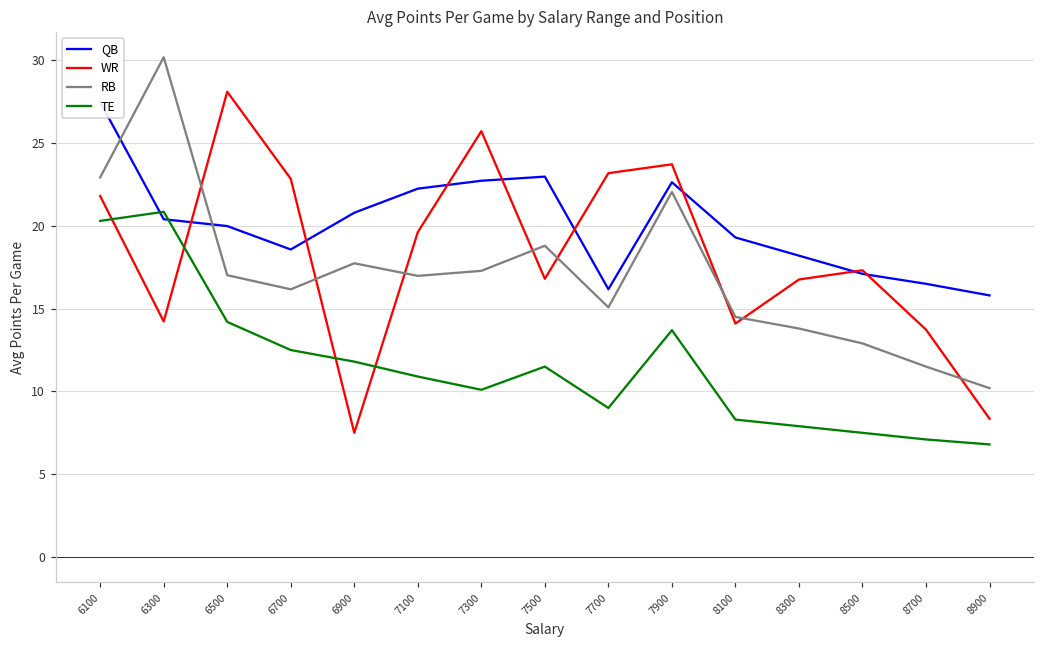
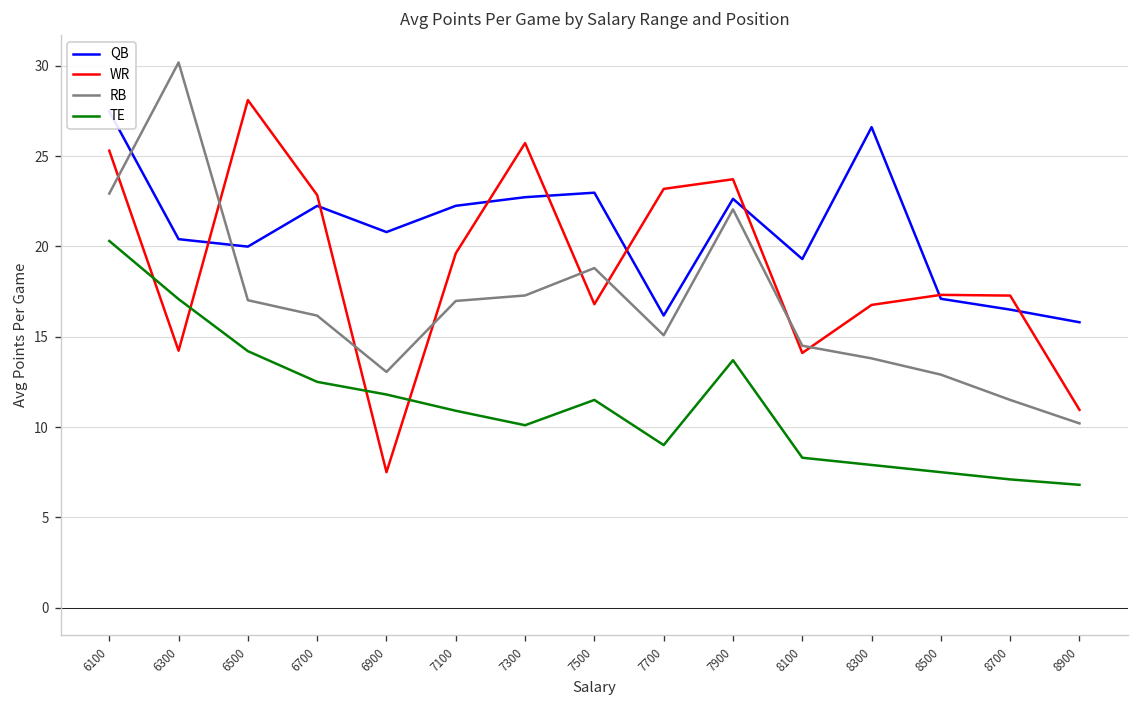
WR, 6100: 21.8 -> 25.3
TE, 6300: 20.9 -> 17.1
QB, 6700: 18.6 -> 22.2
RB, 6900: 17.7 -> 13.1
QB, 8300: 18.2 -> 26.6
WR, 8700: 13.7 -> 17.3
WR, 8900: 8.4 -> 11.0
